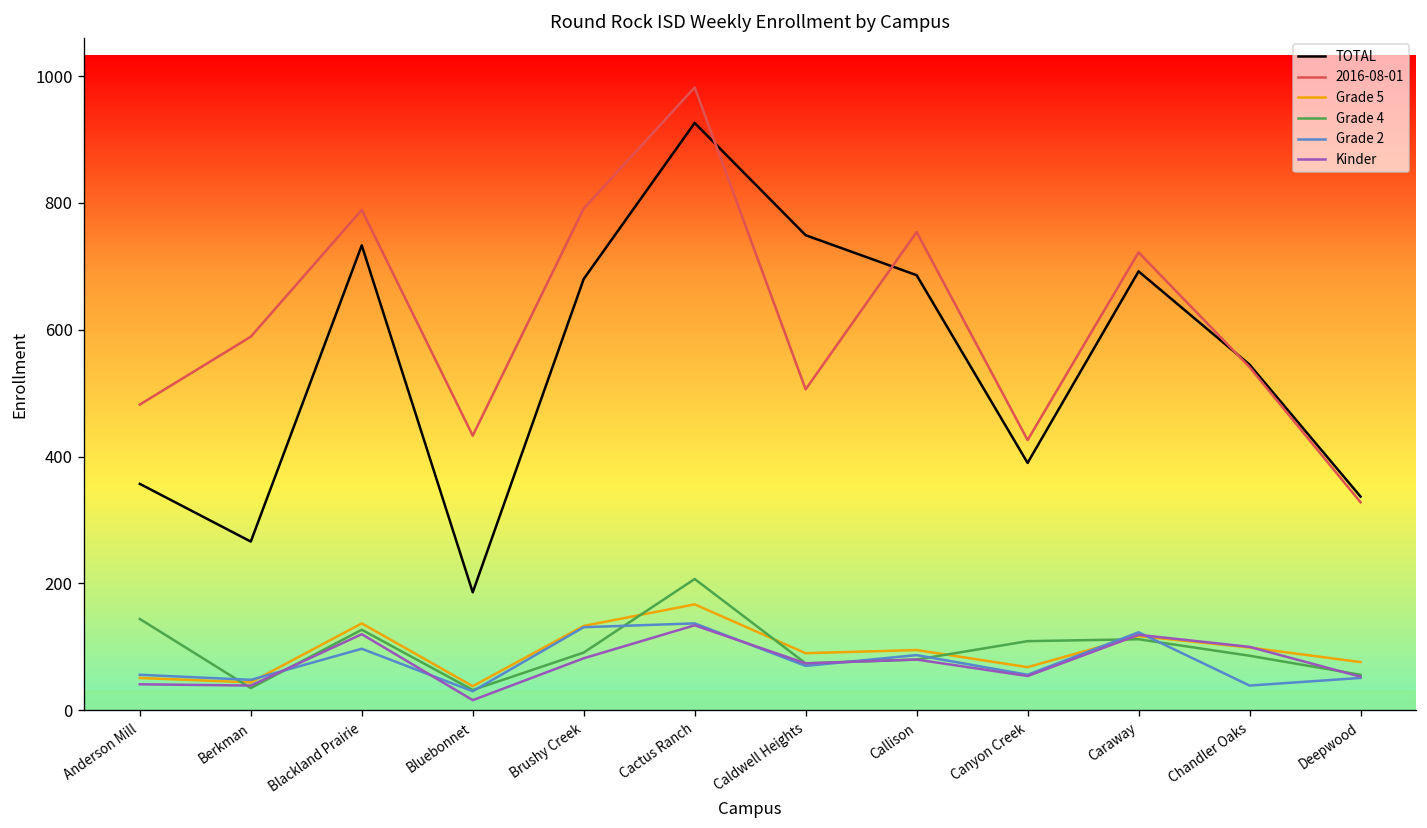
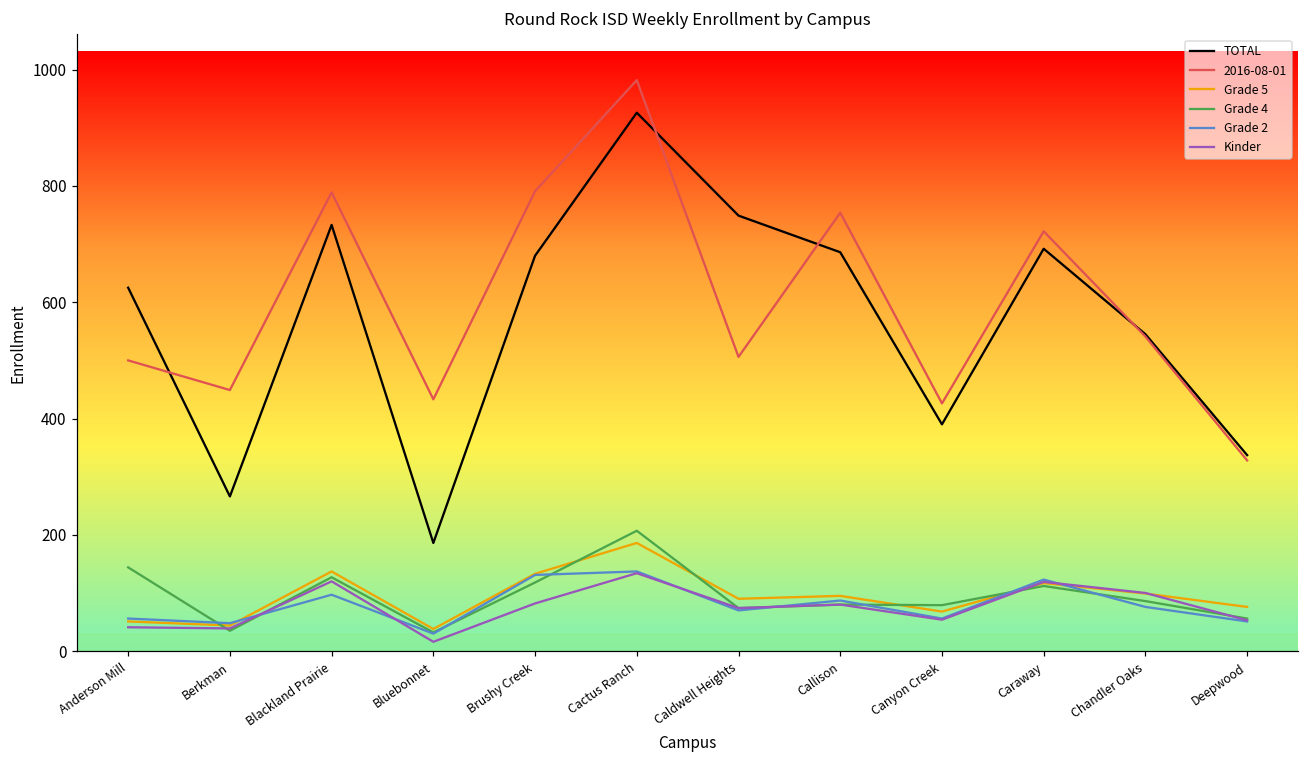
TOTAL, Anderson Mill: 360 -> 630
2016-08-01, Anderson Mill: 480 -> 500
2016-08-01, Berkman: 590 -> 450
Grade 4, Brushy Creek: 90 -> 120
Grade 5, Cactus Ranch: 170 -> 190
Grade 4, Canyon Creek: 110 -> 80
Grade 2, Chandler Oaks: 40 -> 80
